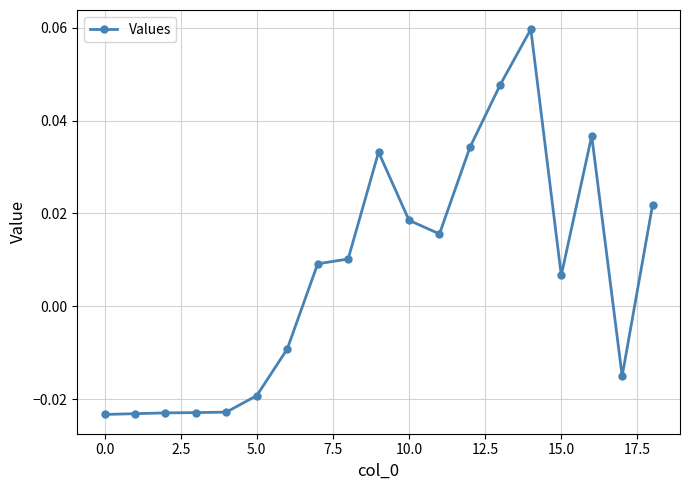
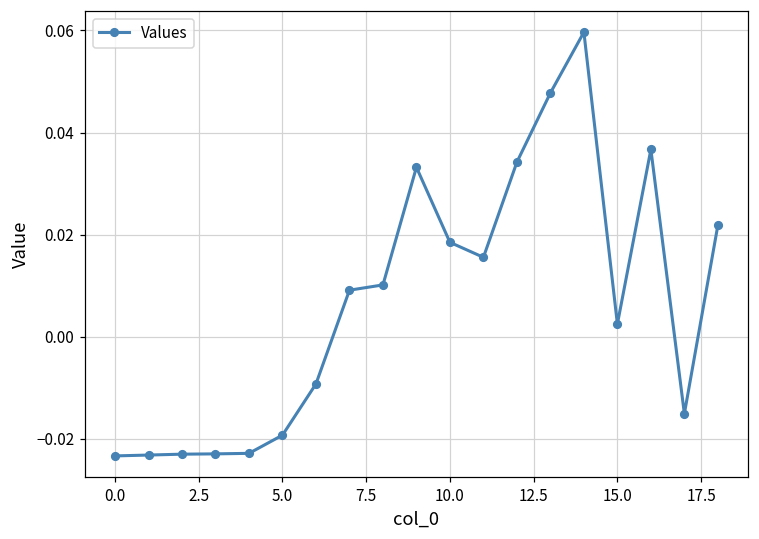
15.0: 0.007 -> 0.003
